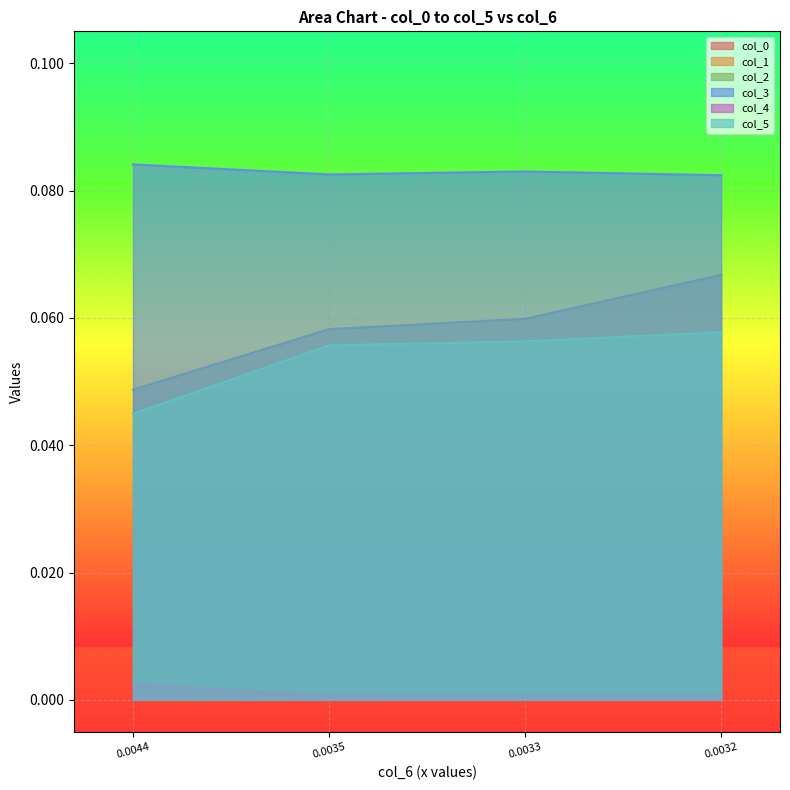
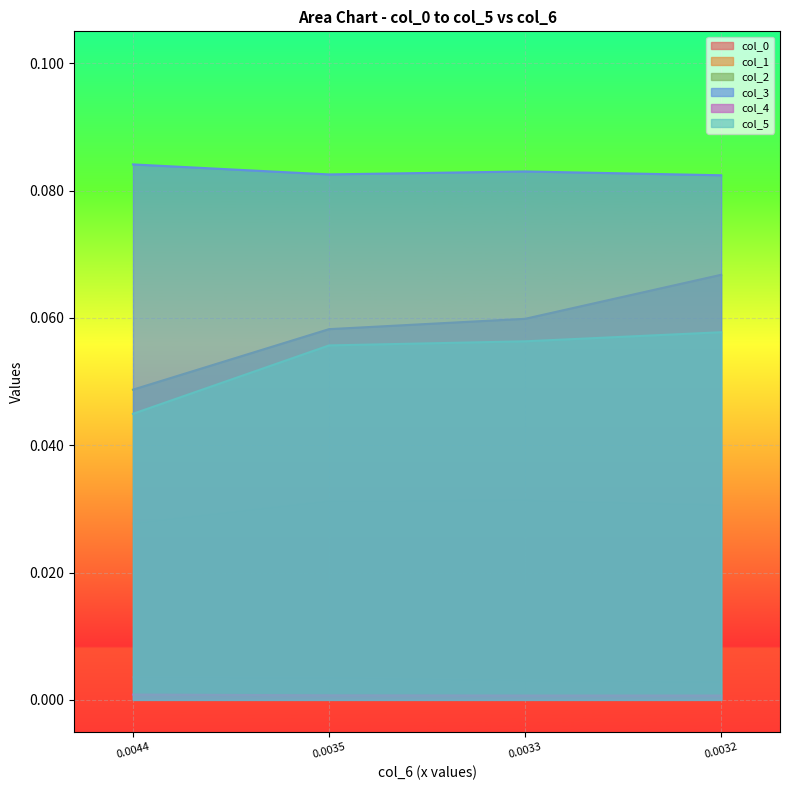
col_4, 0.0044: 0.002 -> 0.001
